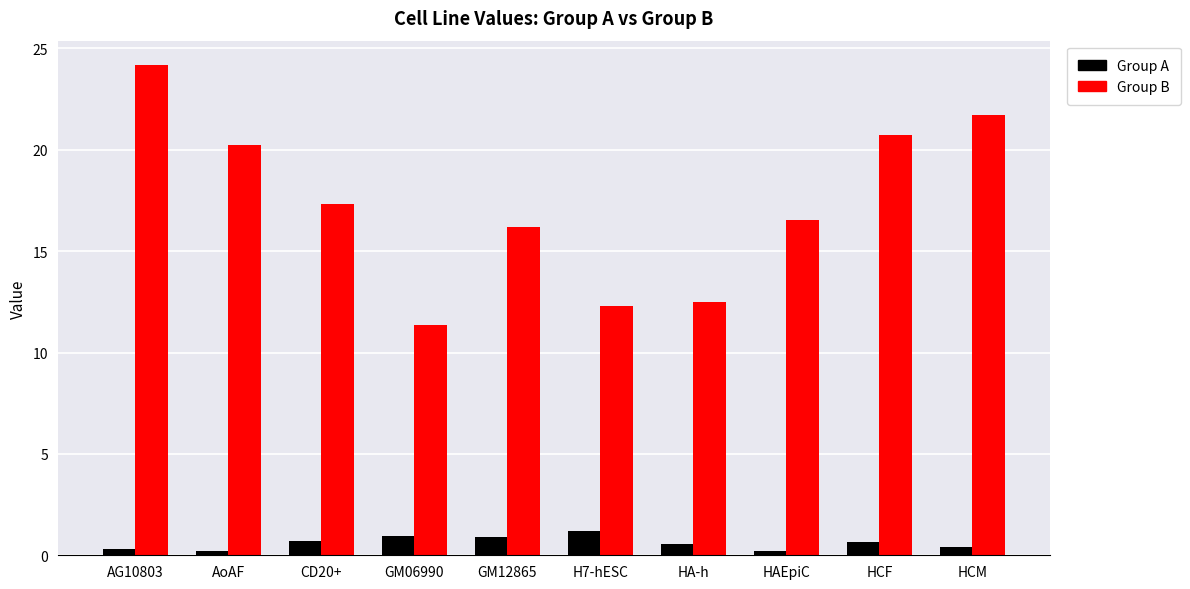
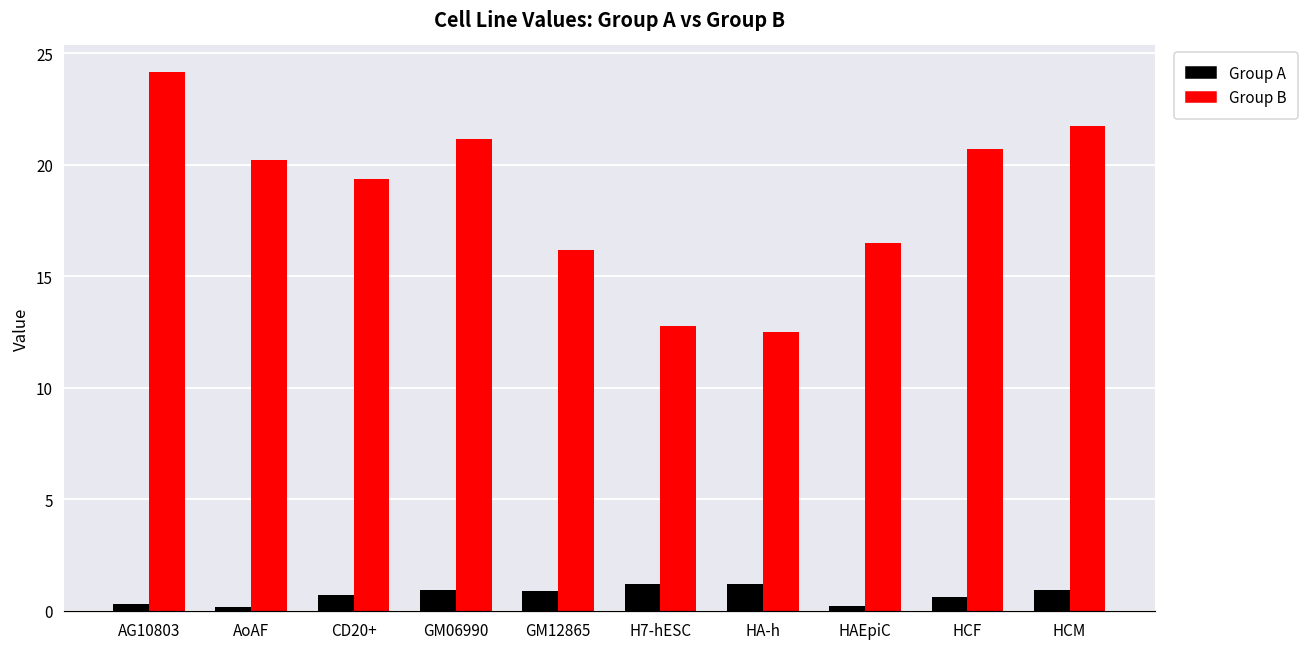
Group B, CD20+: 17.3 -> 19.4
Group B, GM06990: 11.4 -> 21.1
Group B, H7-hESC: 12.3 -> 12.8
Group A, HA-h: 0.6 -> 1.2
Group A, HCM: 0.4 -> 1.0
